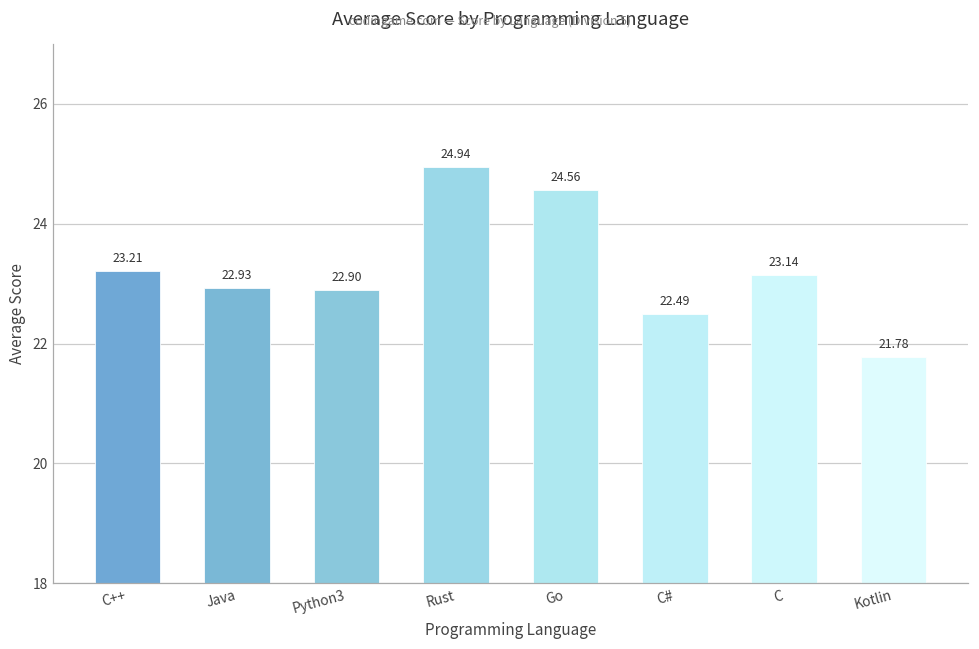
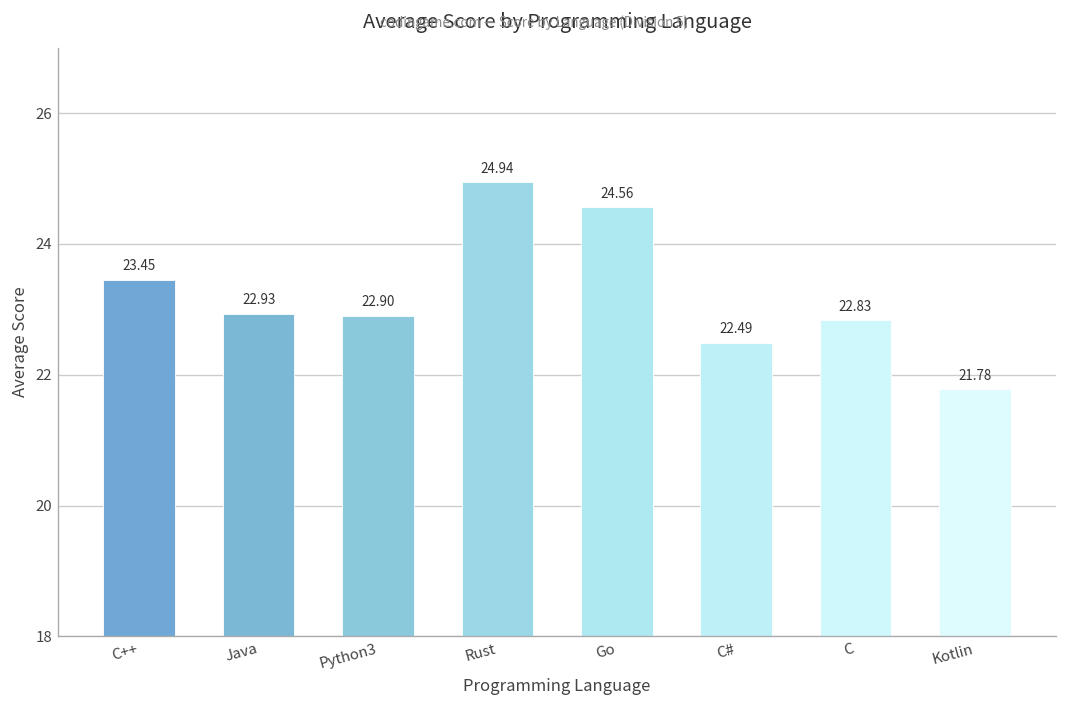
C++: 23.21 -> 23.45
C: 23.14 -> 22.83
